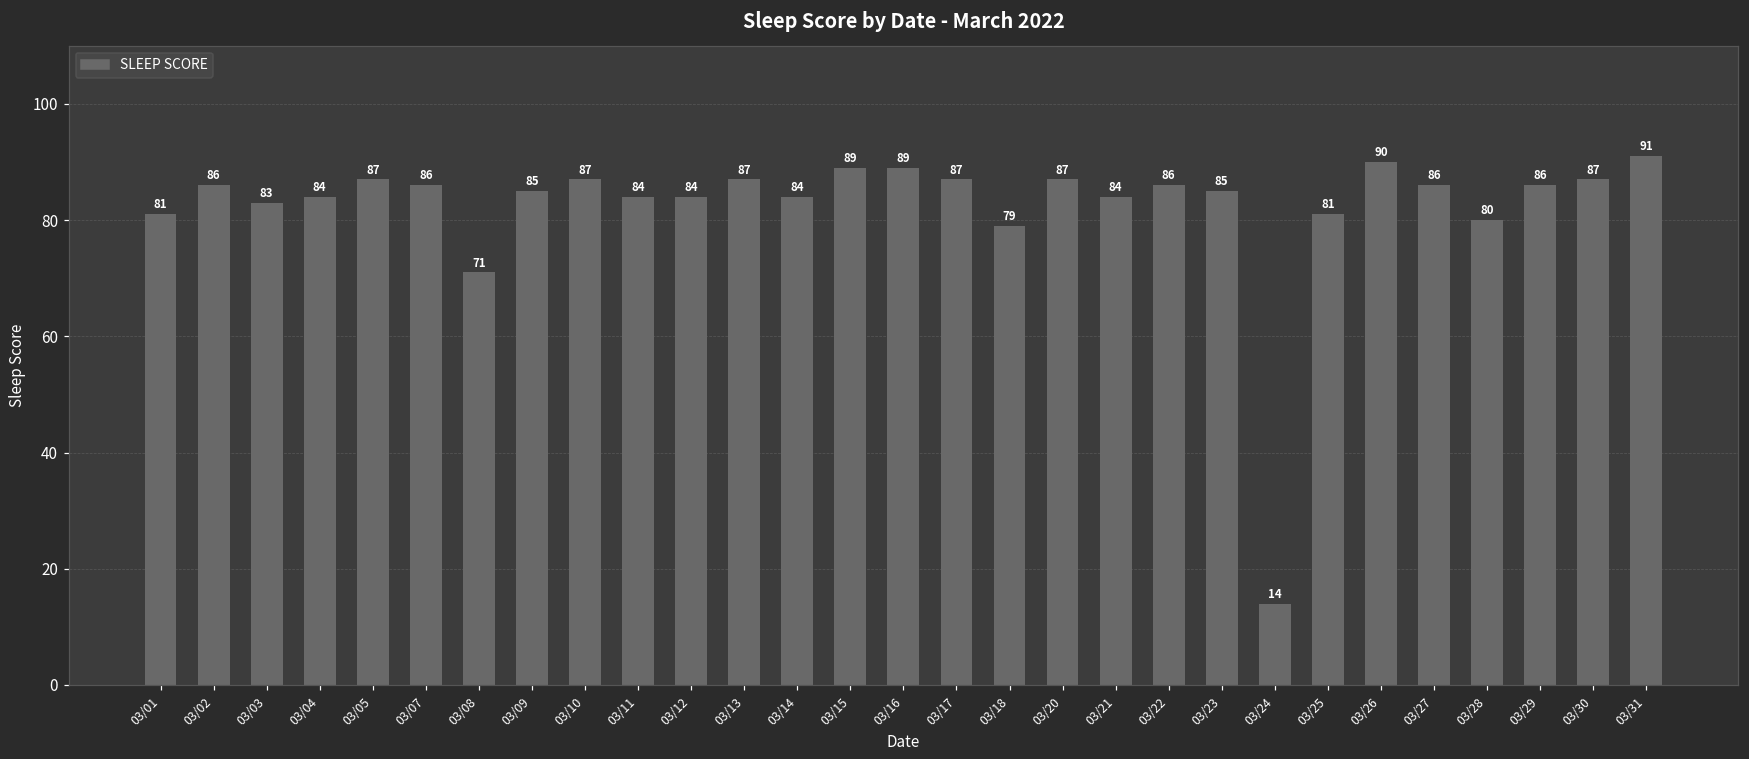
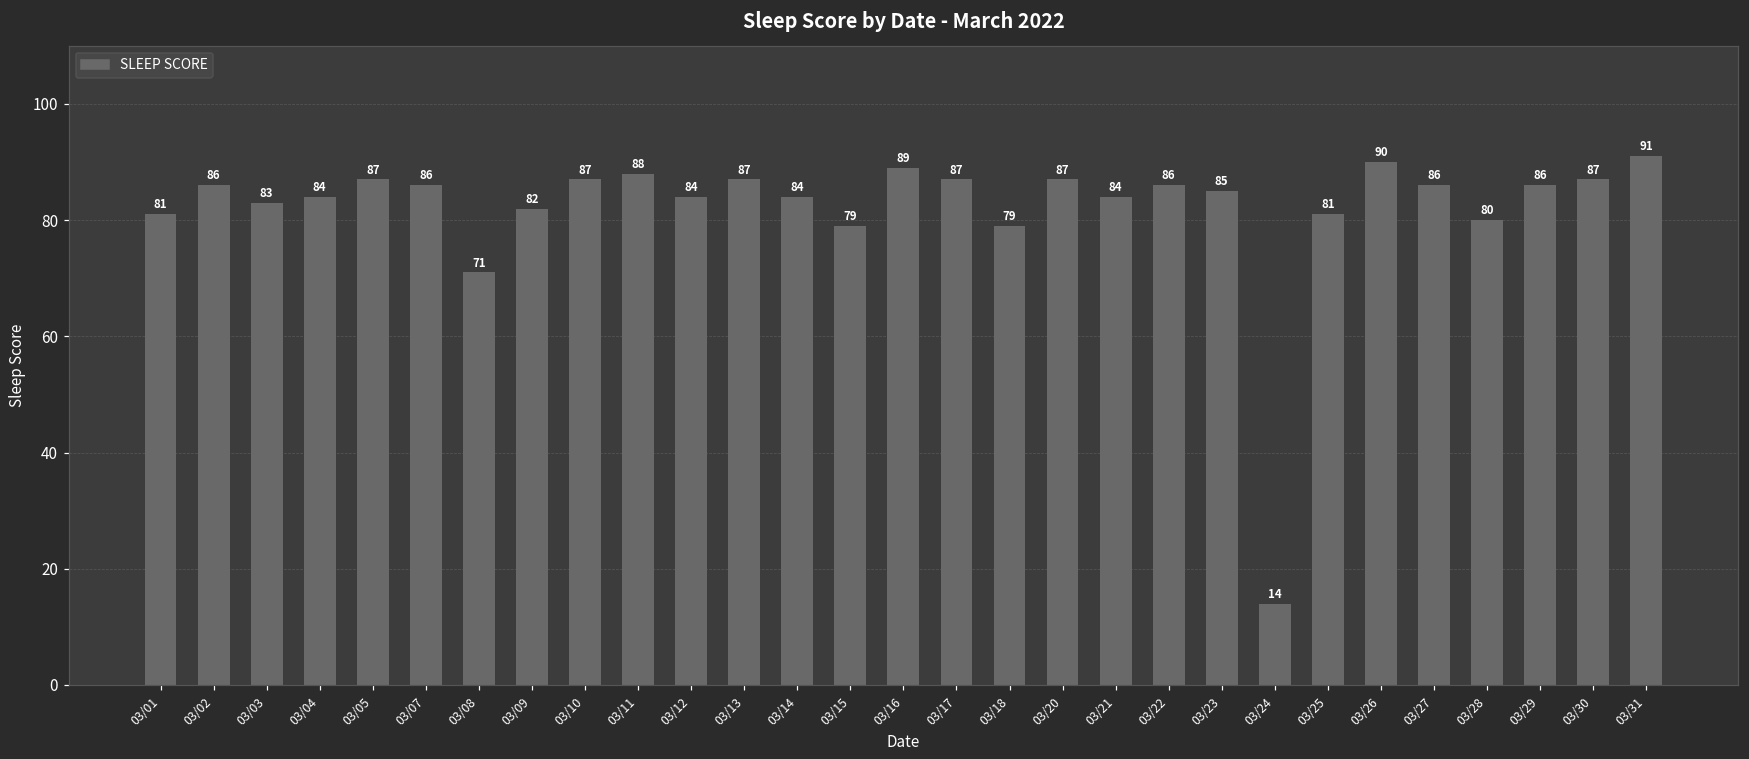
03/09: 85 -> 82
03/11: 84 -> 88
03/15: 89 -> 79
